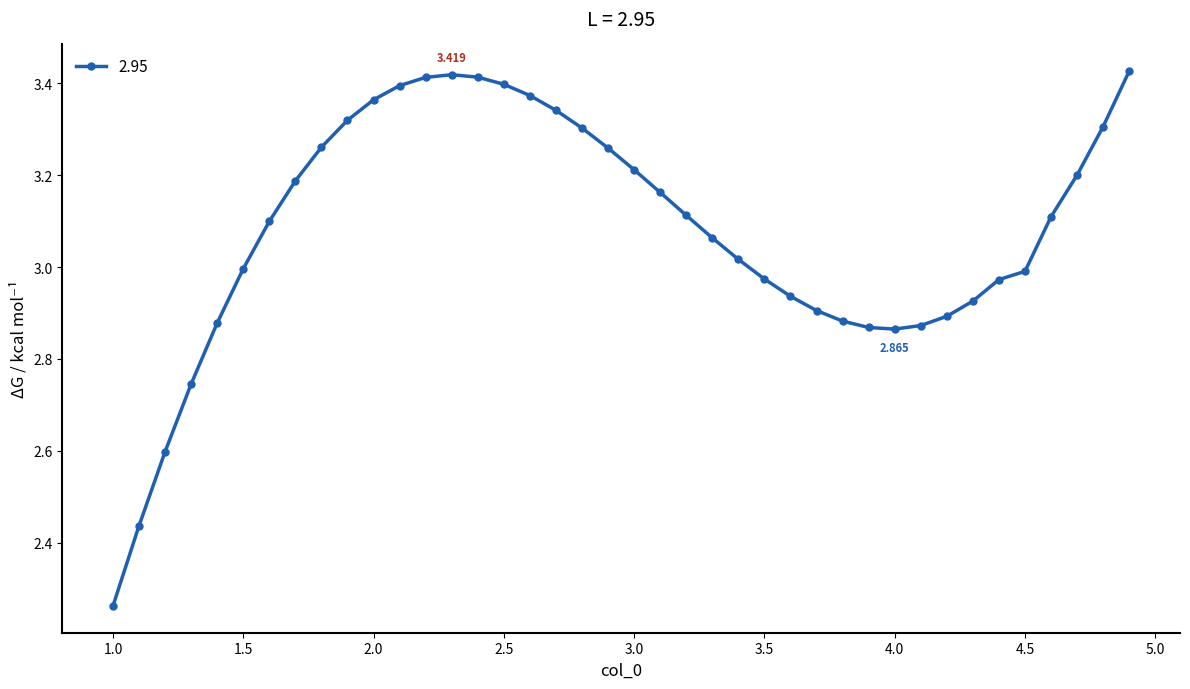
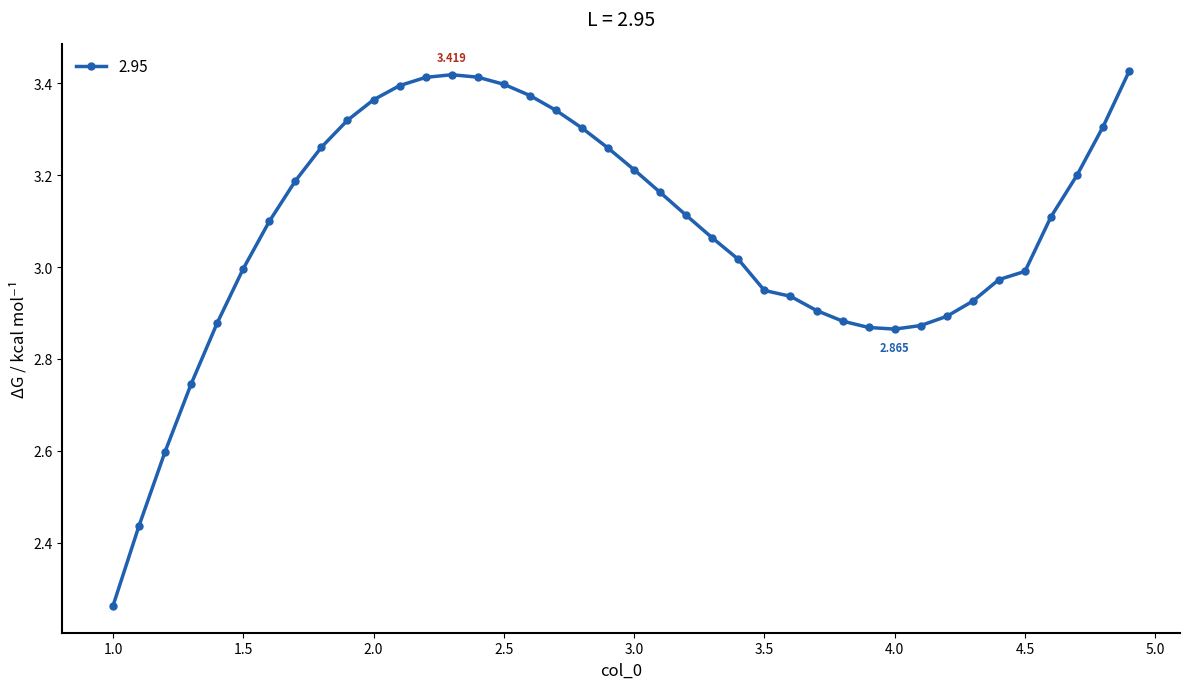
3.5: 2.97 -> 2.95
